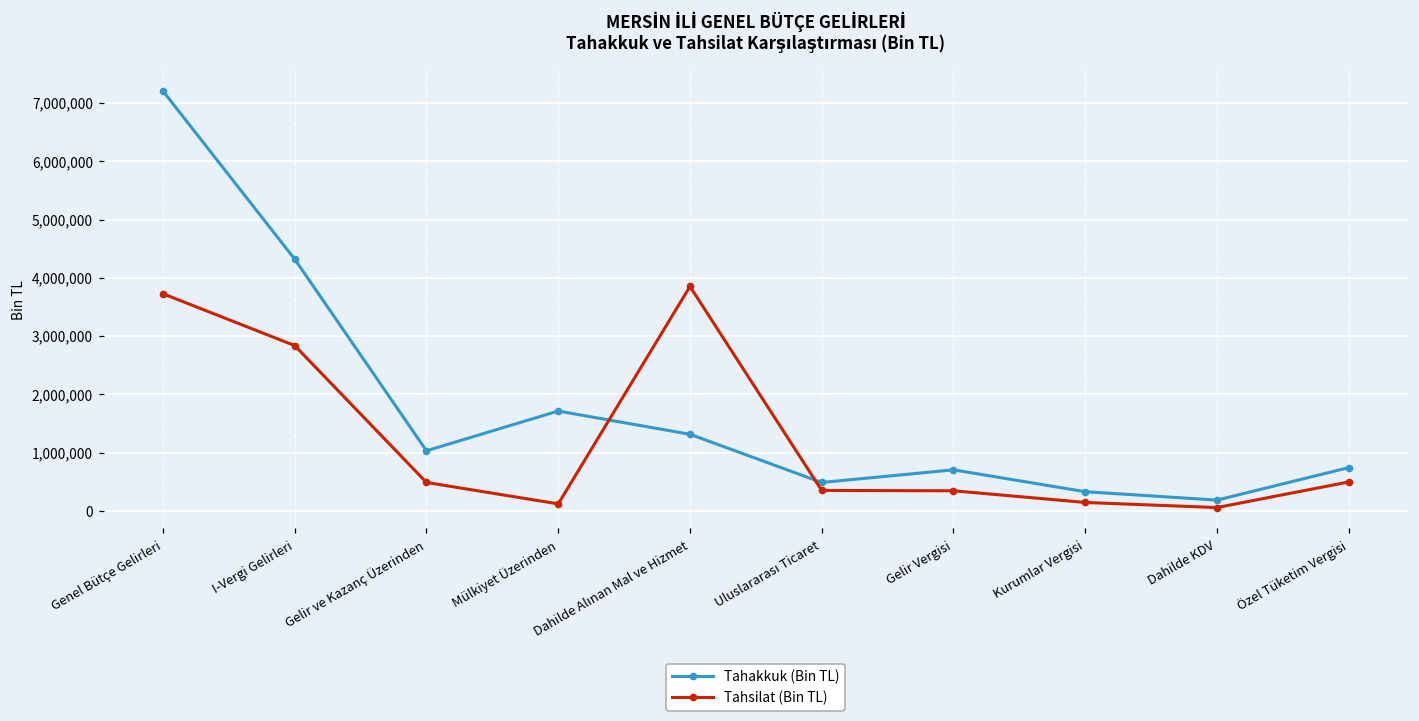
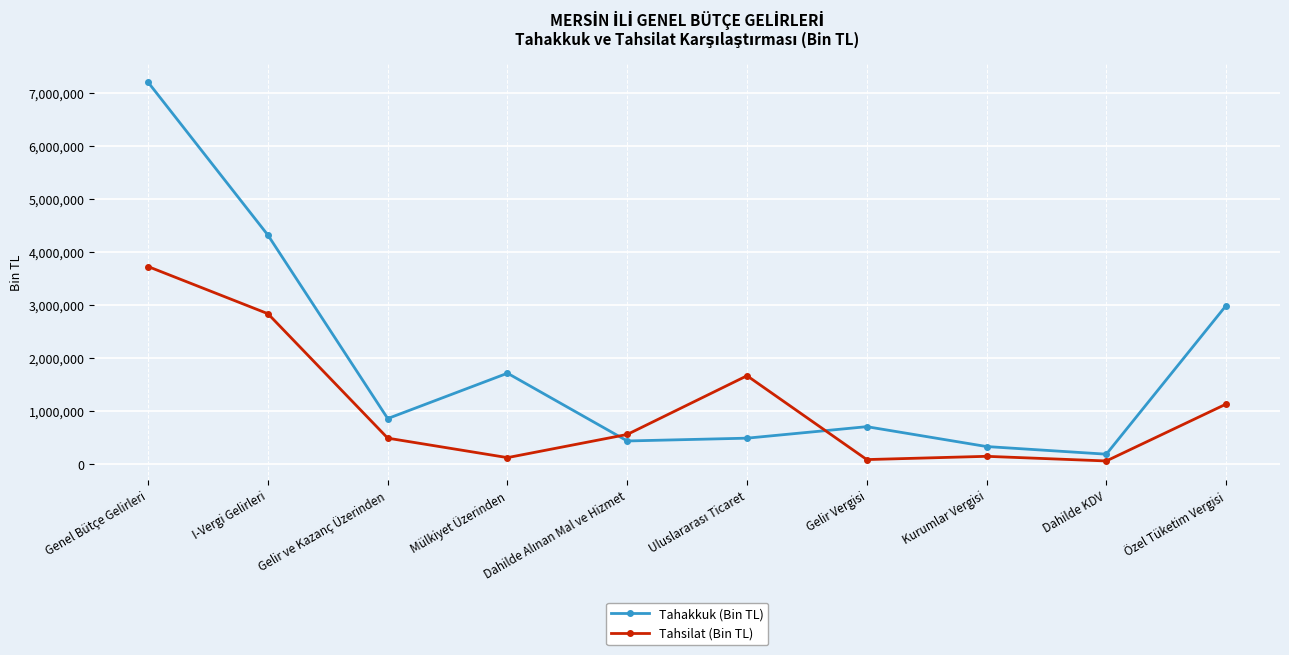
Tahakkuk (Bin TL), Gelir ve Kazanç Üzerinden: 1,000,000 -> 900,000
Tahakkuk (Bin TL), Dahilde Alınan Mal ve Hizmet: 1,300,000 -> 400,000
Tahsilat (Bin TL), Dahilde Alınan Mal ve Hizmet: 3,900,000 -> 600,000
Tahsilat (Bin TL), Uluslararası Ticaret: 300,000 -> 1,700,000
Tahsilat (Bin TL), Gelir Vergisi: 300,000 -> 100,000
Tahakkuk (Bin TL), Özel Tüketim Vergisi: 700,000 -> 3,000,000
Tahsilat (Bin TL), Özel Tüketim Vergisi: 500,000 -> 1,100,000
